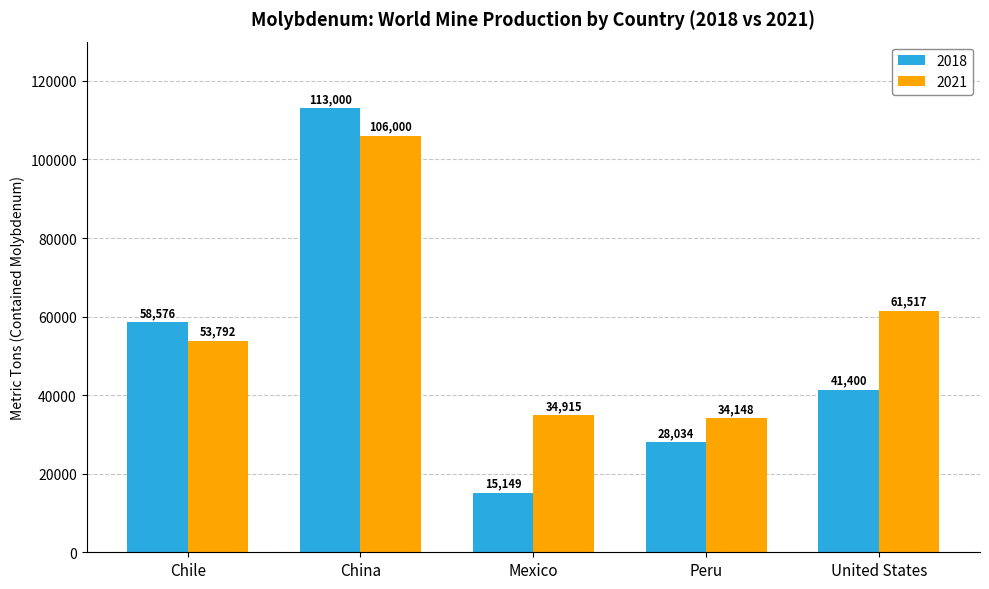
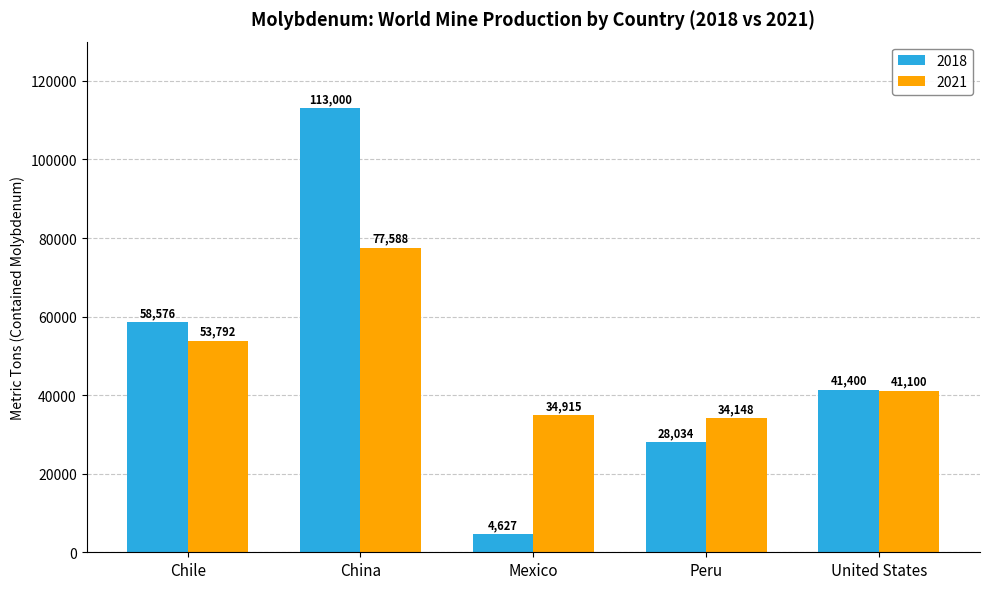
2021, China: 106,000 -> 77,588
2018, Mexico: 15,149 -> 4,627
2021, United States: 61,517 -> 41,100
